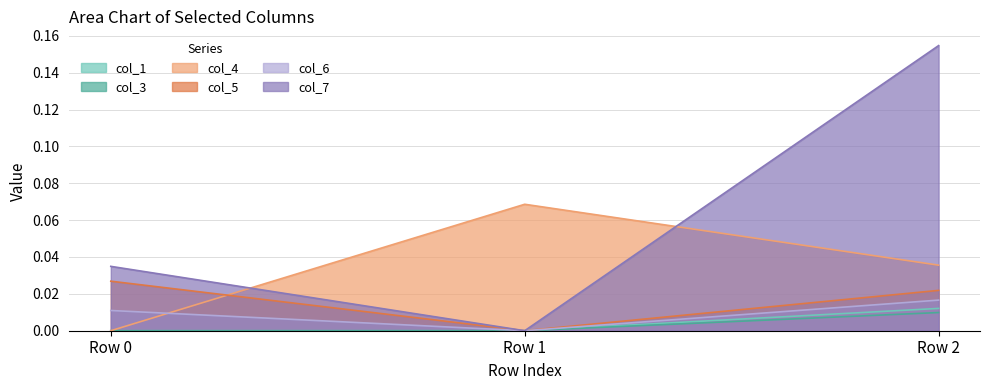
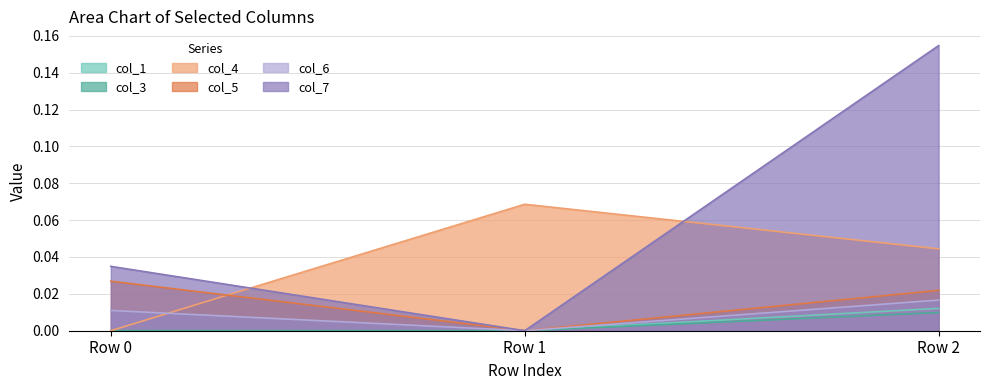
col_4, Row 2: 0.036 -> 0.044
